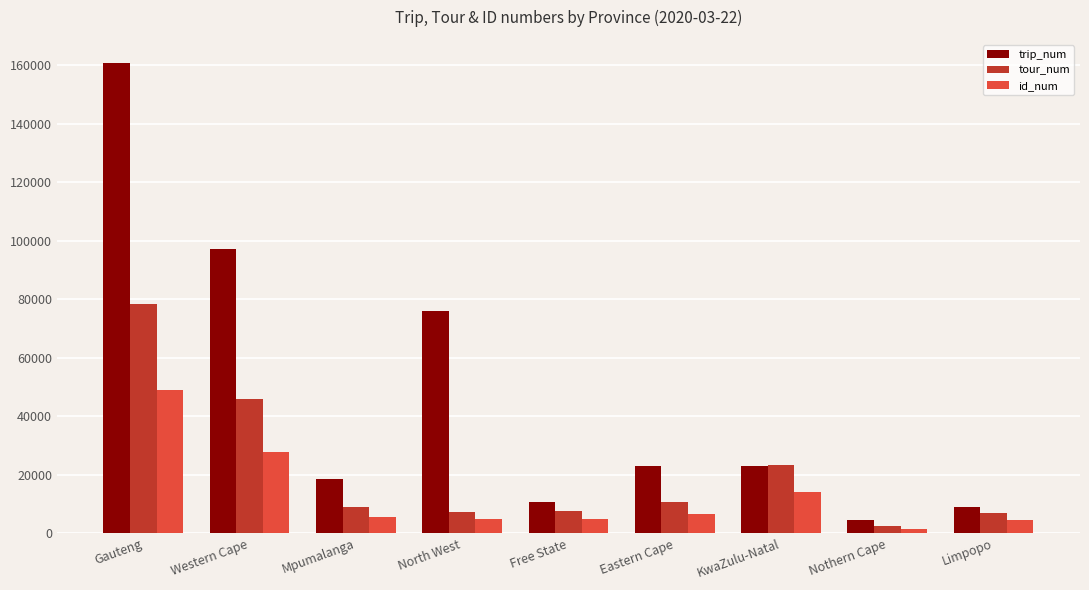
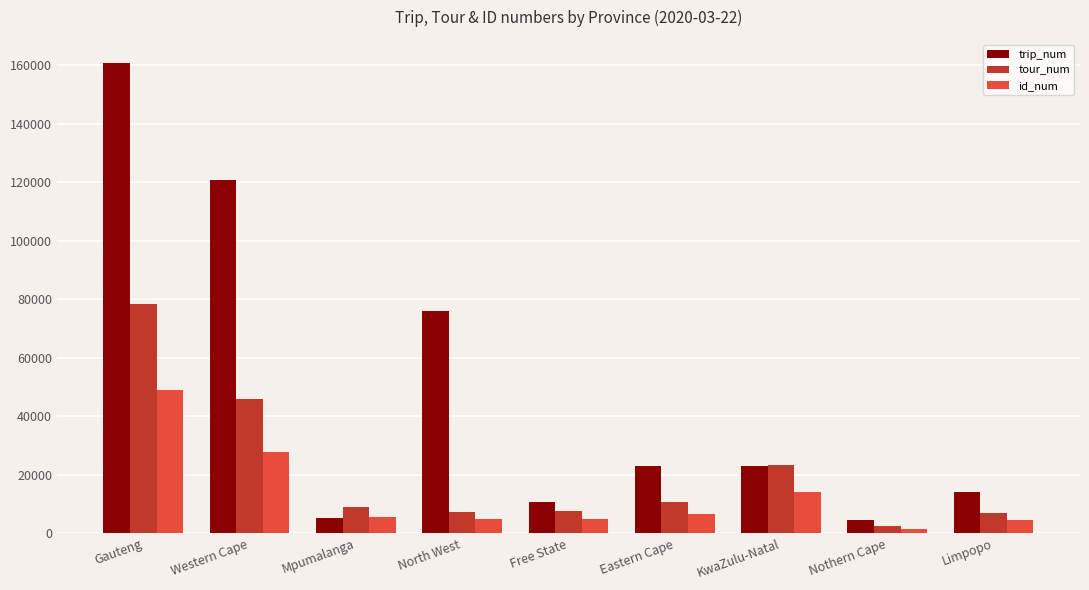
trip_num, Western Cape: 97000 -> 121000
trip_num, Mpumalanga: 18000 -> 5000
trip_num, Limpopo: 9000 -> 14000
